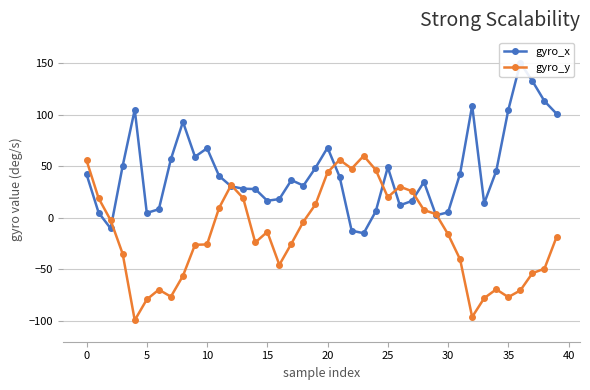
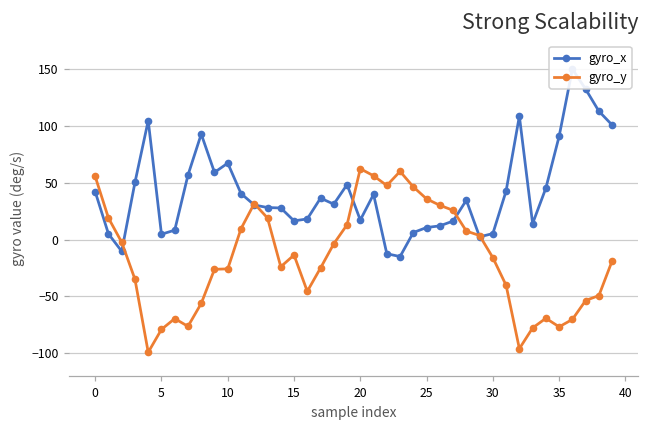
gyro_x, 20: 68 -> 17
gyro_y, 20: 44 -> 62
gyro_x, 25: 49 -> 11
gyro_y, 25: 20 -> 36
gyro_x, 35: 104 -> 91
